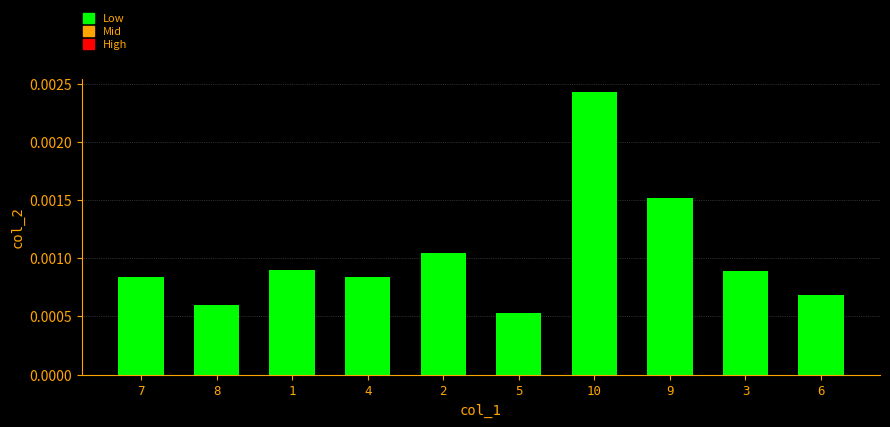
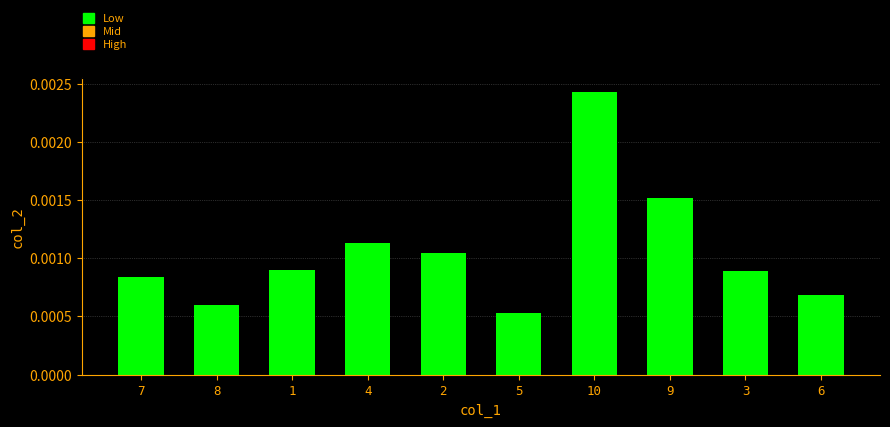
4: 0.00084 -> 0.00113
